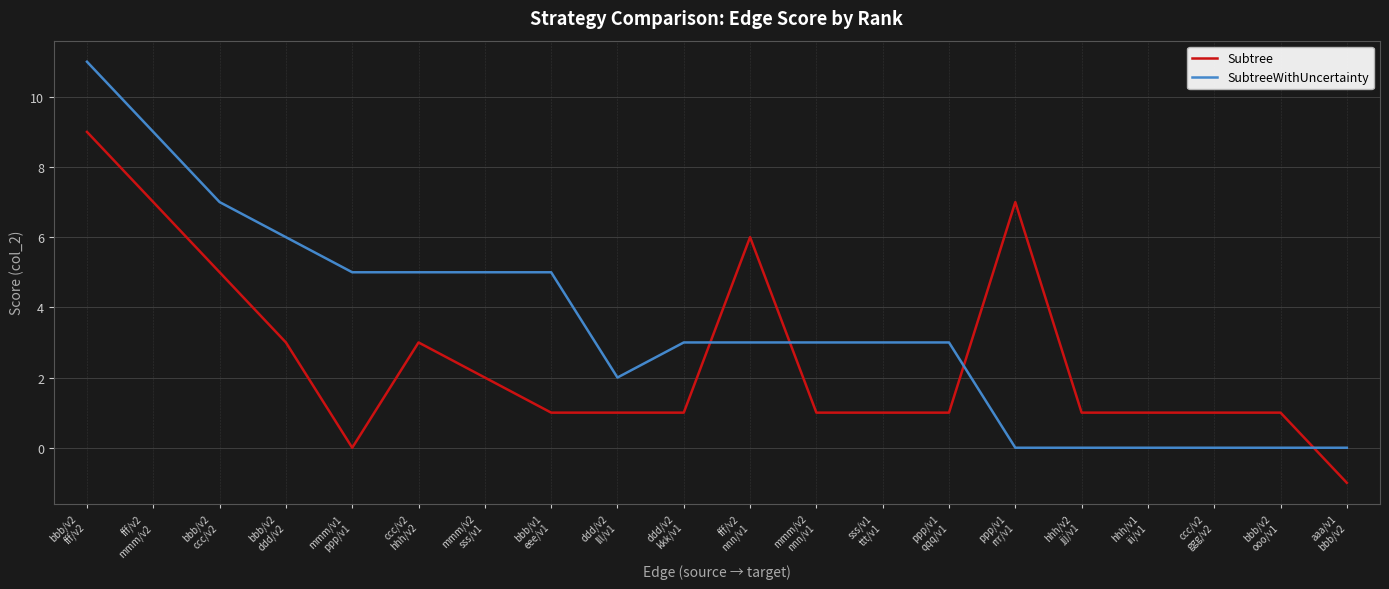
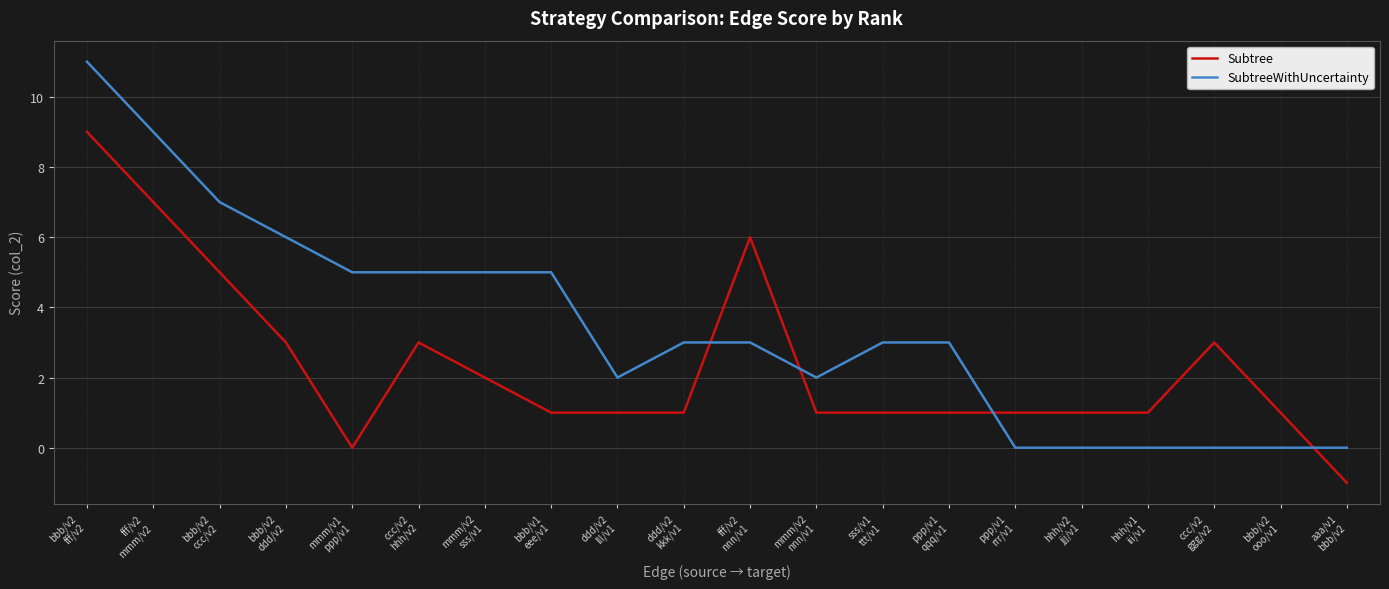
SubtreeWithUncertainty, mmm/v2 nnn/v1: 3 -> 2
Subtree, ppp/v1 rrr/v1: 7 -> 1
Subtree, ccc/v2 ggg/v2: 1 -> 3
